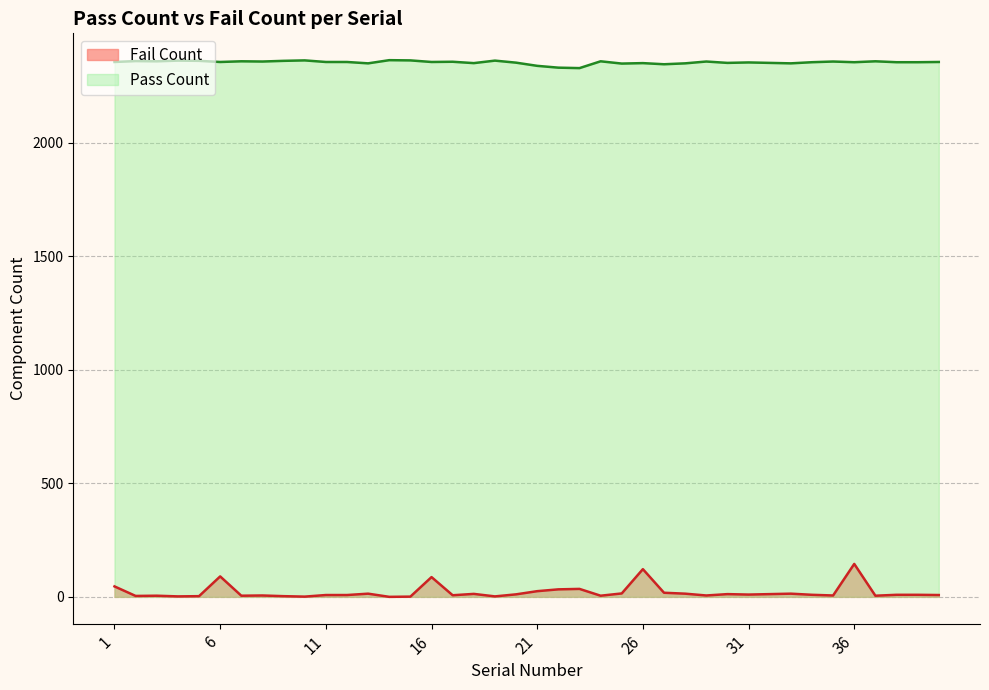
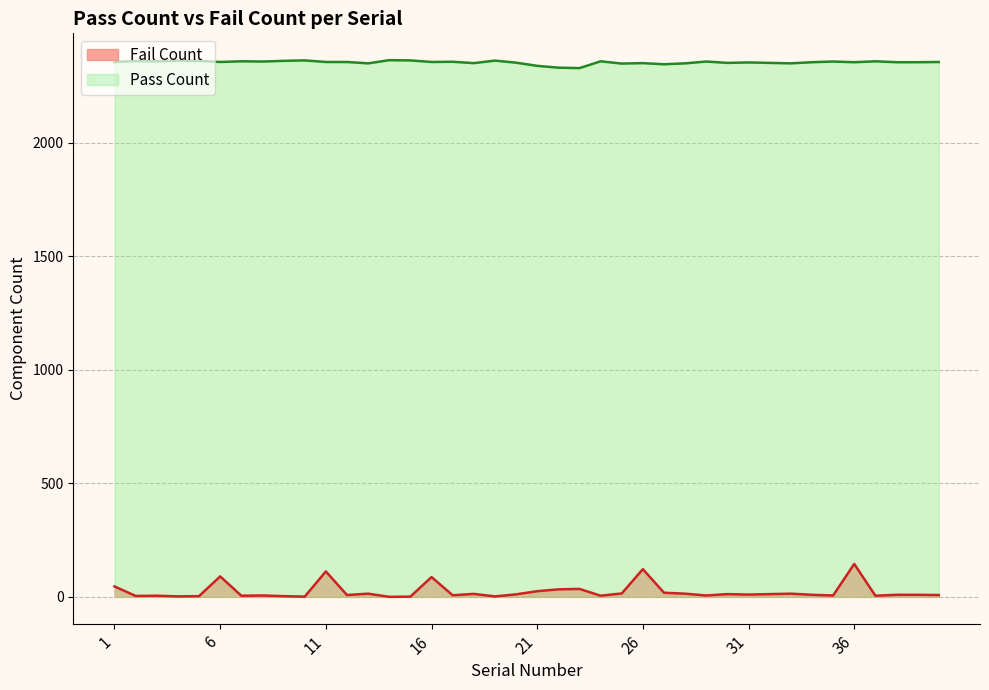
Fail Count, 11: 10 -> 110
